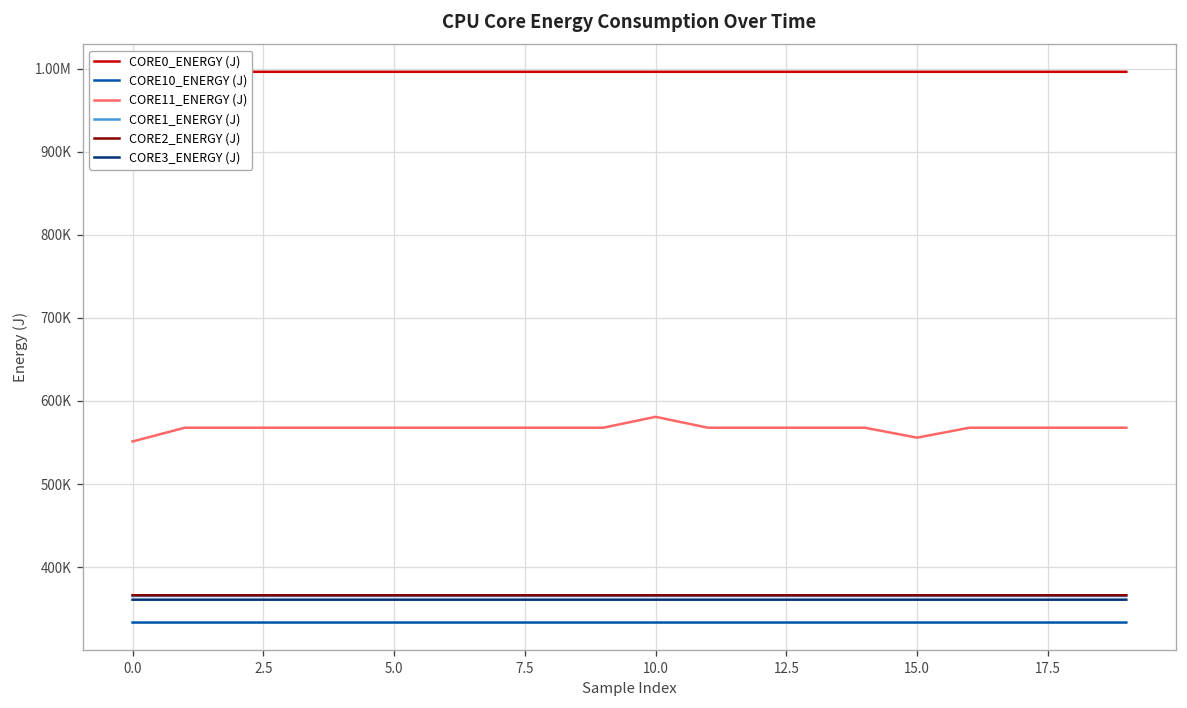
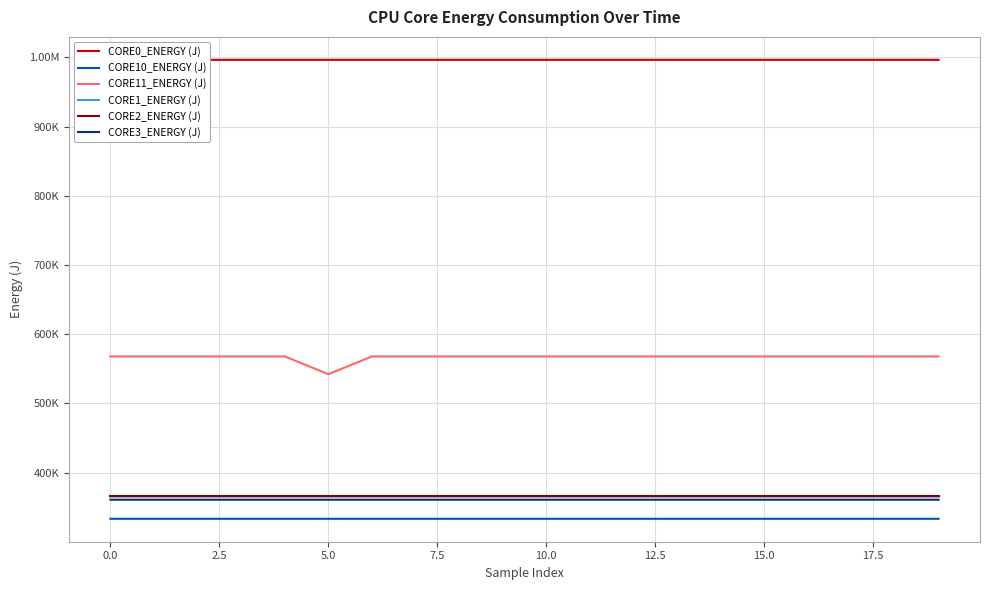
CORE11_ENERGY (J), 0.0: 550000 -> 570000
CORE11_ENERGY (J), 5.0: 570000 -> 540000
CORE11_ENERGY (J), 10.0: 580000 -> 570000
CORE11_ENERGY (J), 15.0: 560000 -> 570000
